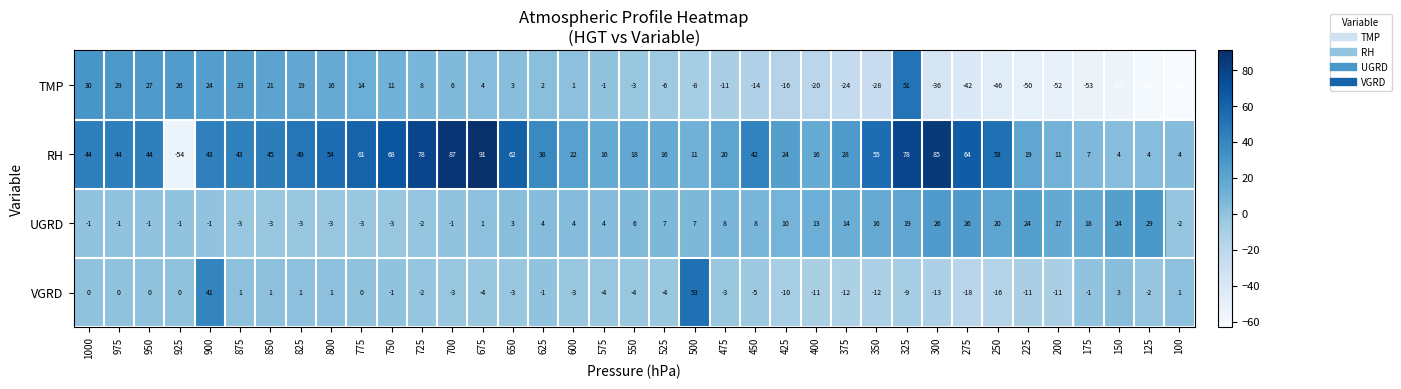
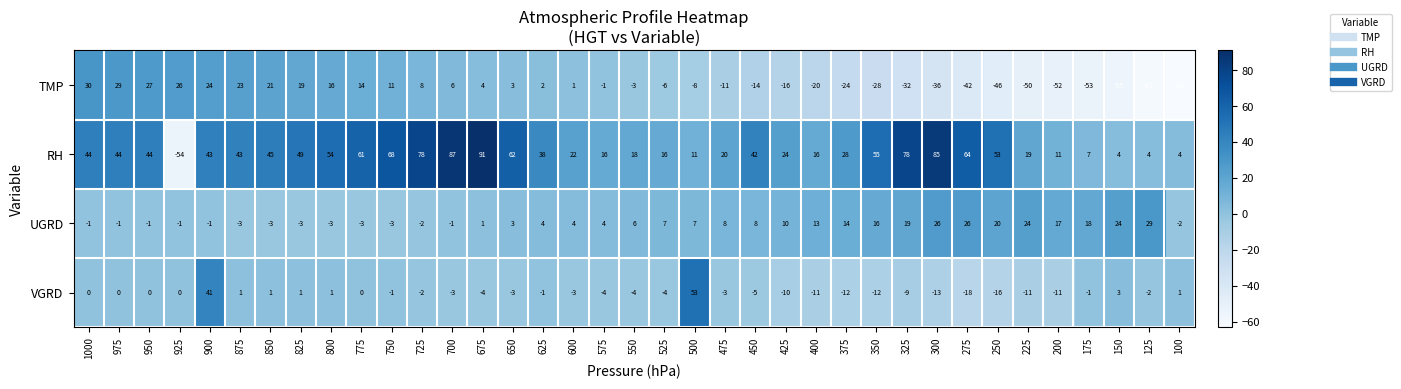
TMP, 325: 51 -> -32
